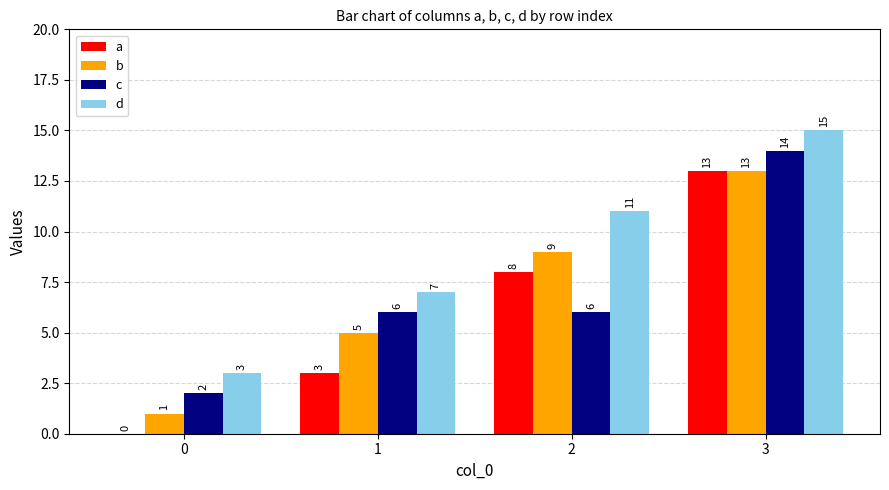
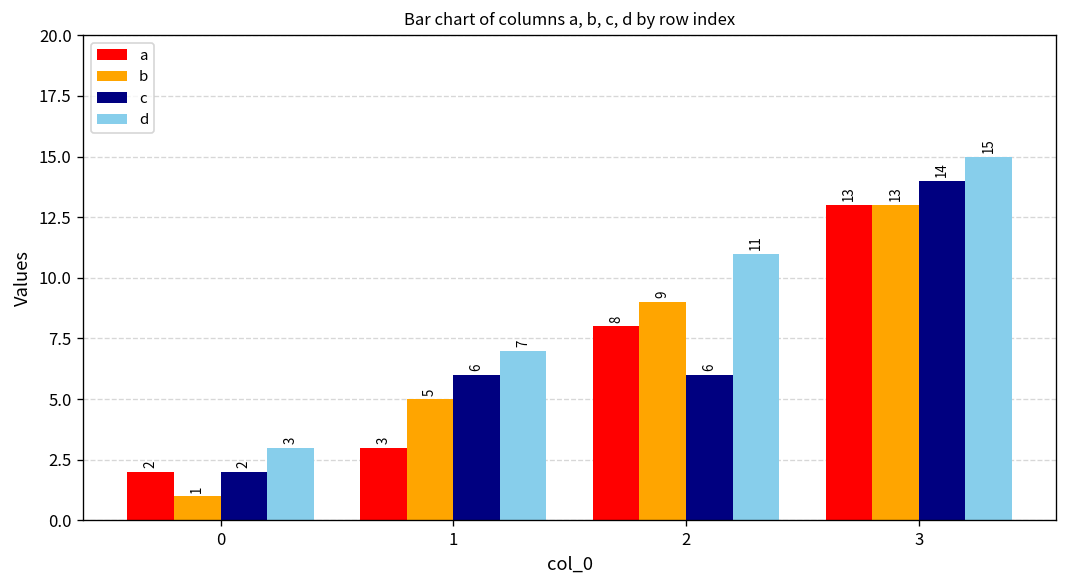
a, 0: 0 -> 2
